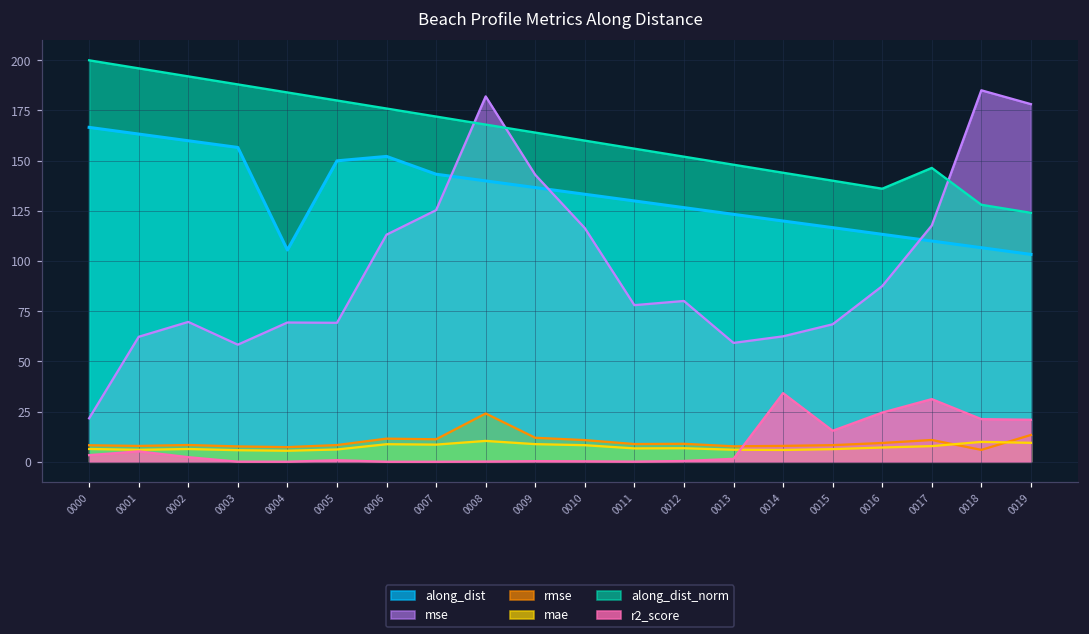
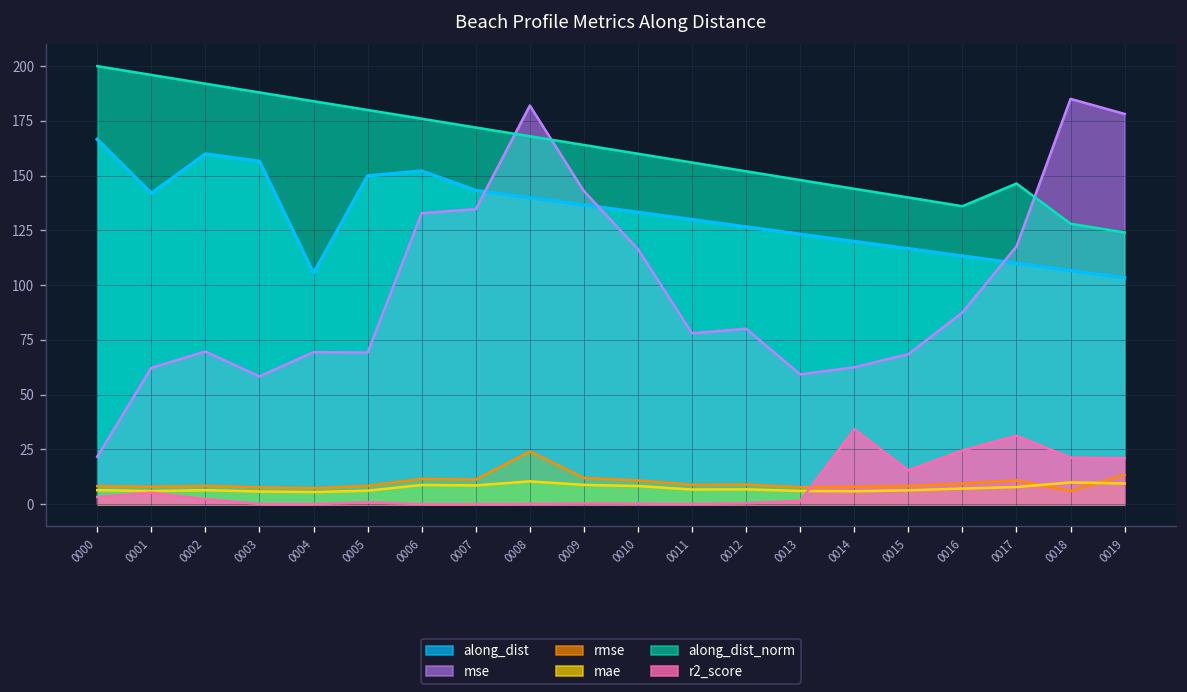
along_dist, 0001: 163 -> 142
mse, 0006: 113 -> 133
mse, 0007: 125 -> 135
